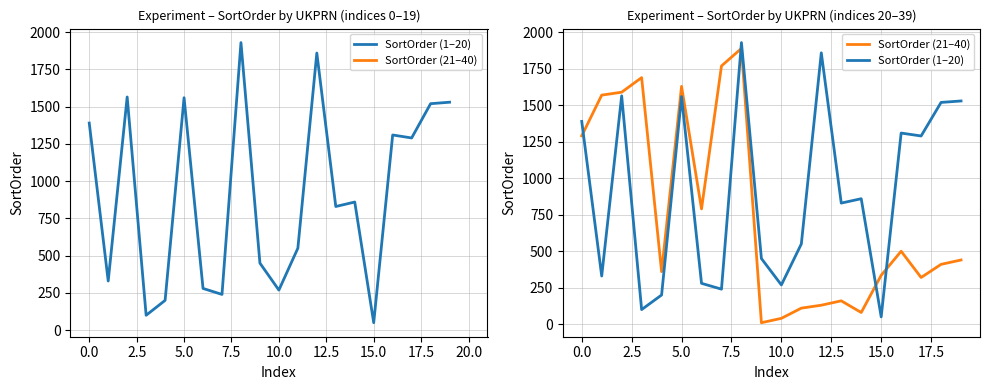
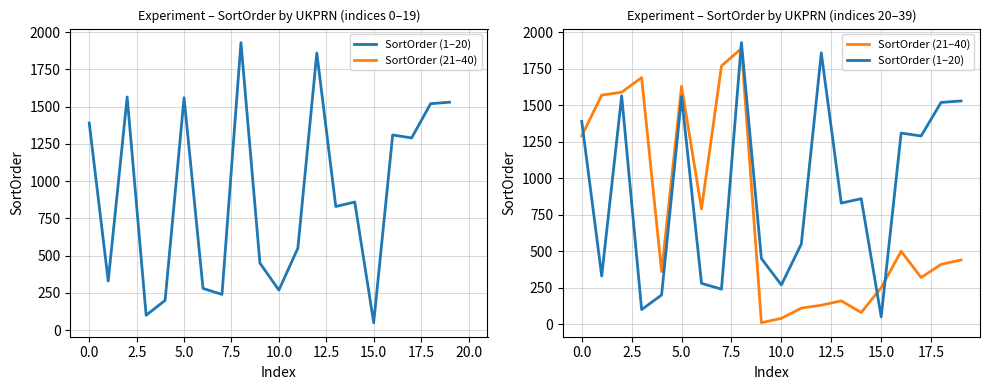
Experiment – SortOrder by UKPRN (indices 20–39), SortOrder (21–40), 15.0: 340 -> 250
